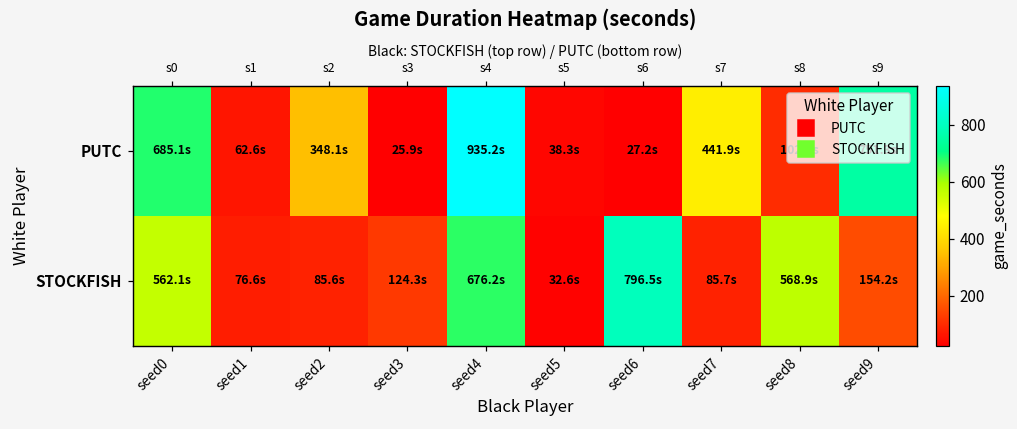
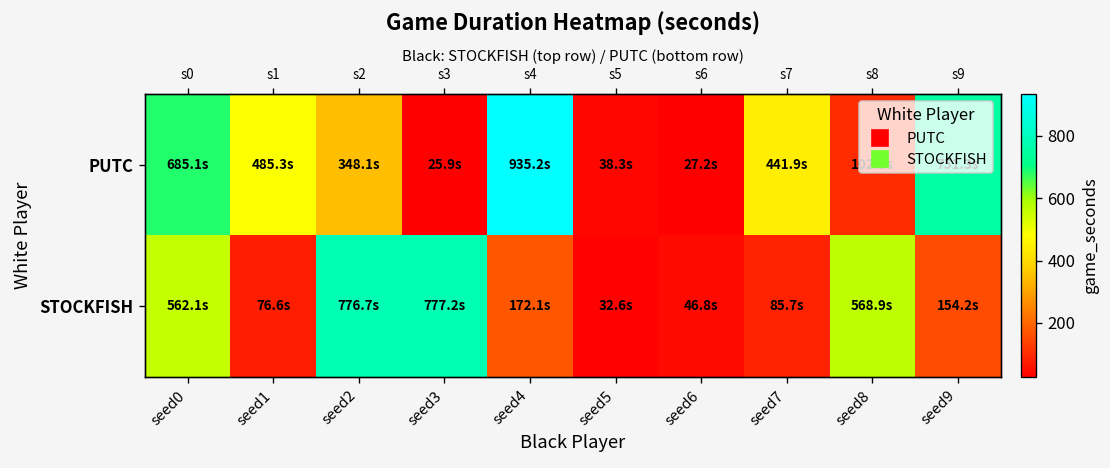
PUTC, seed1: 62.6s -> 485.3s
STOCKFISH, seed2: 85.6s -> 776.7s
STOCKFISH, seed3: 124.3s -> 777.2s
STOCKFISH, seed4: 676.2s -> 172.1s
STOCKFISH, seed6: 796.5s -> 46.8s
